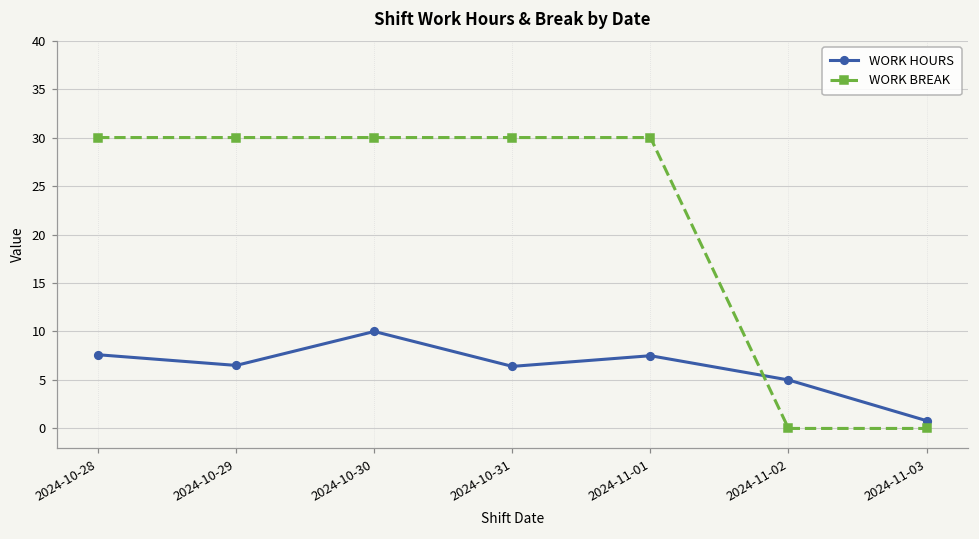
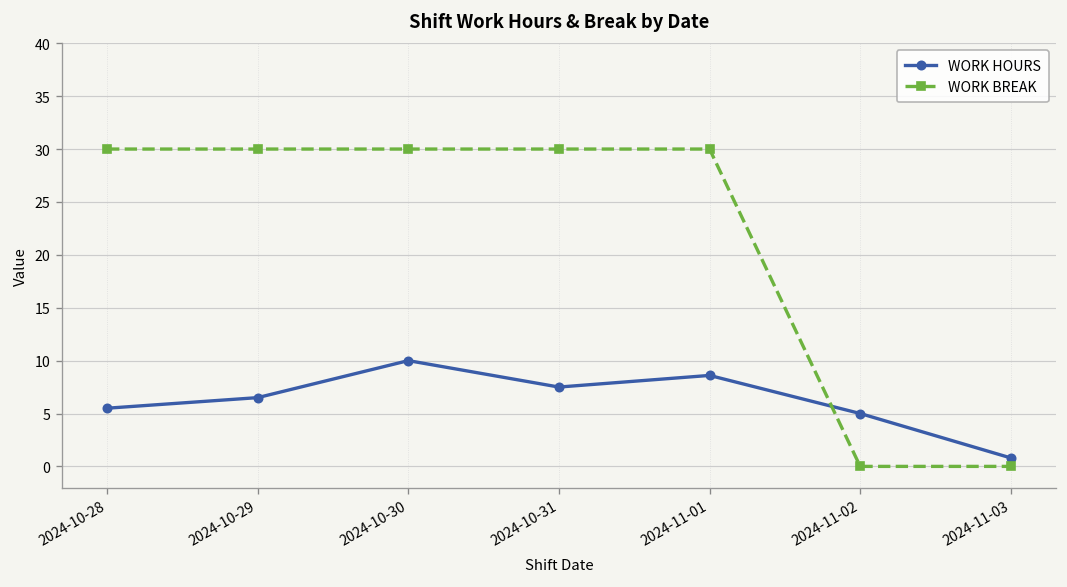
WORK HOURS, 2024-10-28: 8 -> 6
WORK HOURS, 2024-10-31: 6 -> 8
WORK HOURS, 2024-11-01: 8 -> 9
